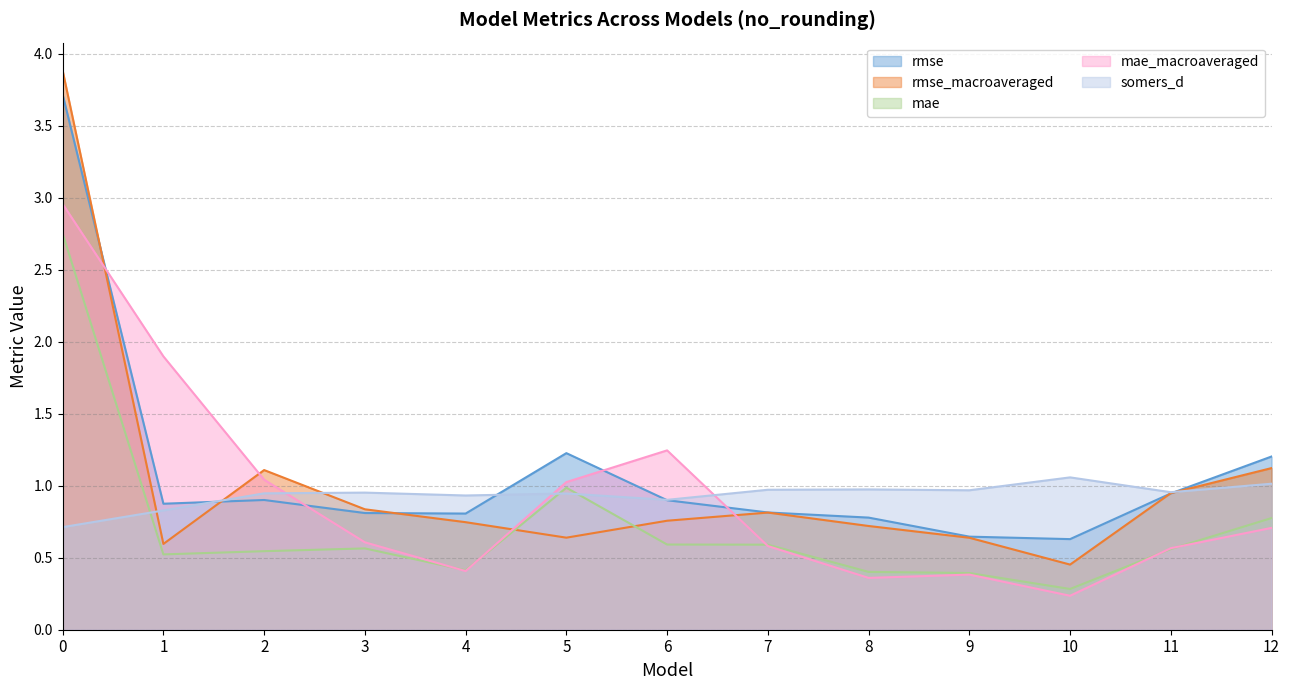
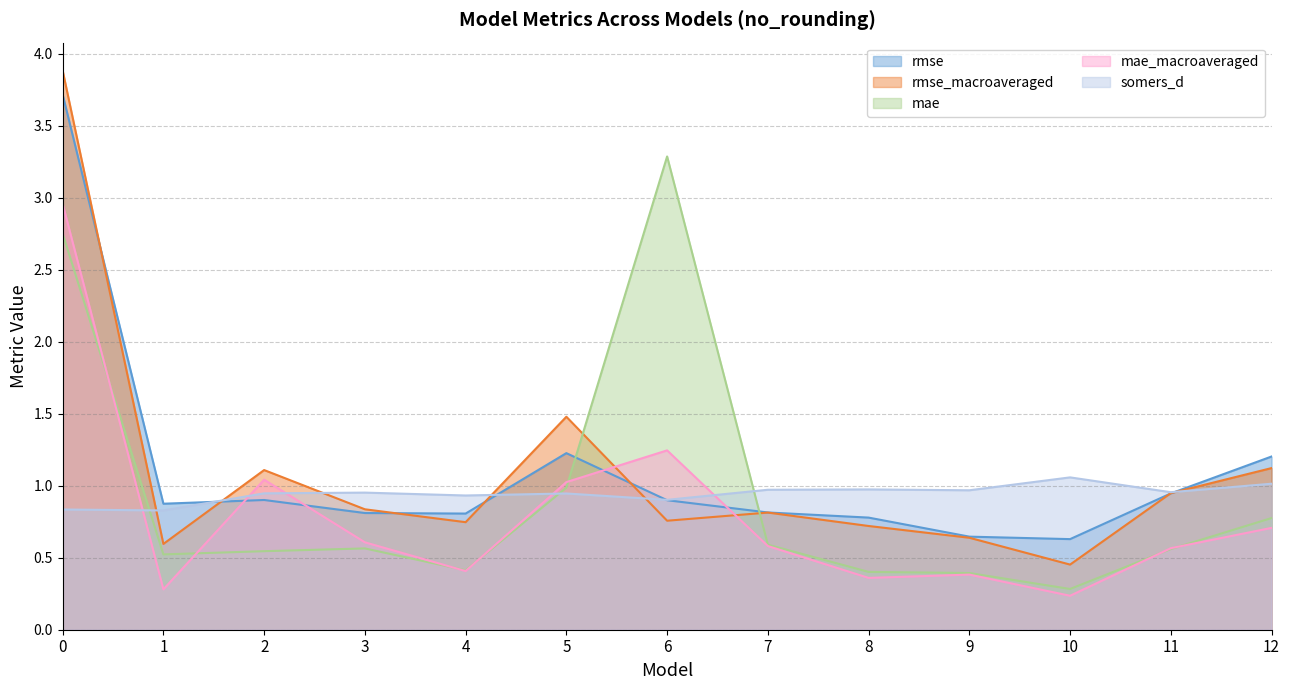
somers_d, 0: 0.71 -> 0.84
mae_macroaveraged, 1: 1.90 -> 0.28
rmse_macroaveraged, 5: 0.64 -> 1.48
mae, 6: 0.59 -> 3.29
